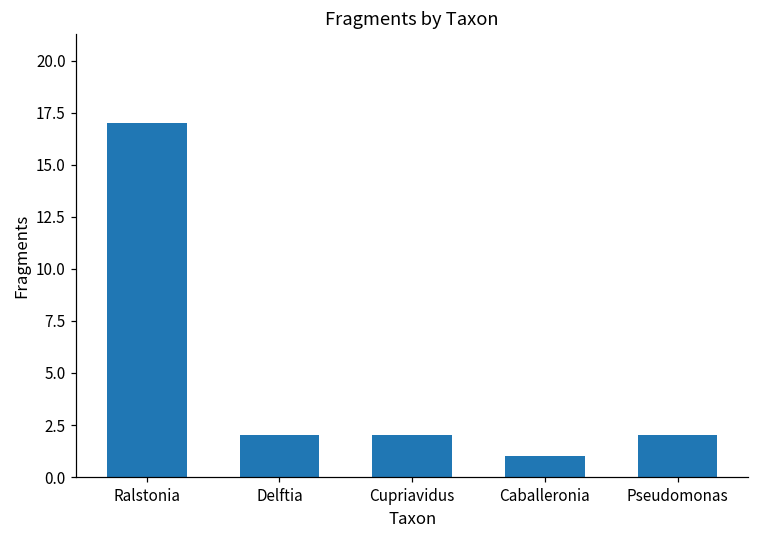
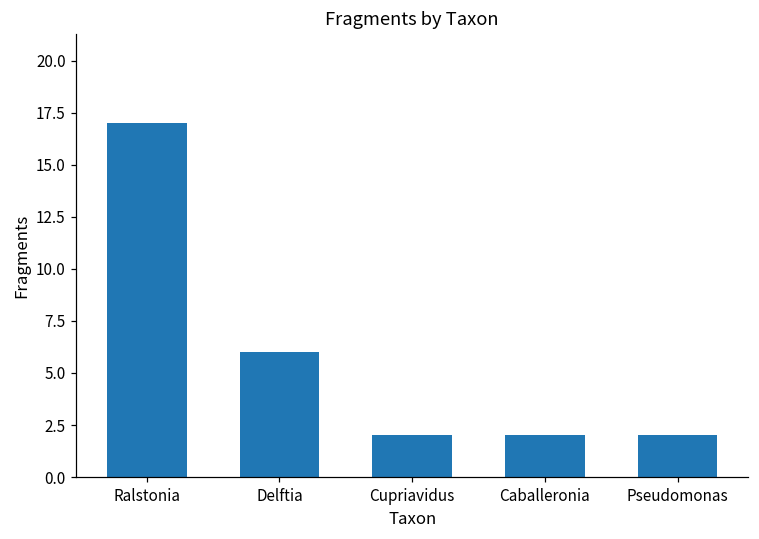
Delftia: 2 -> 6
Caballeronia: 1 -> 2
